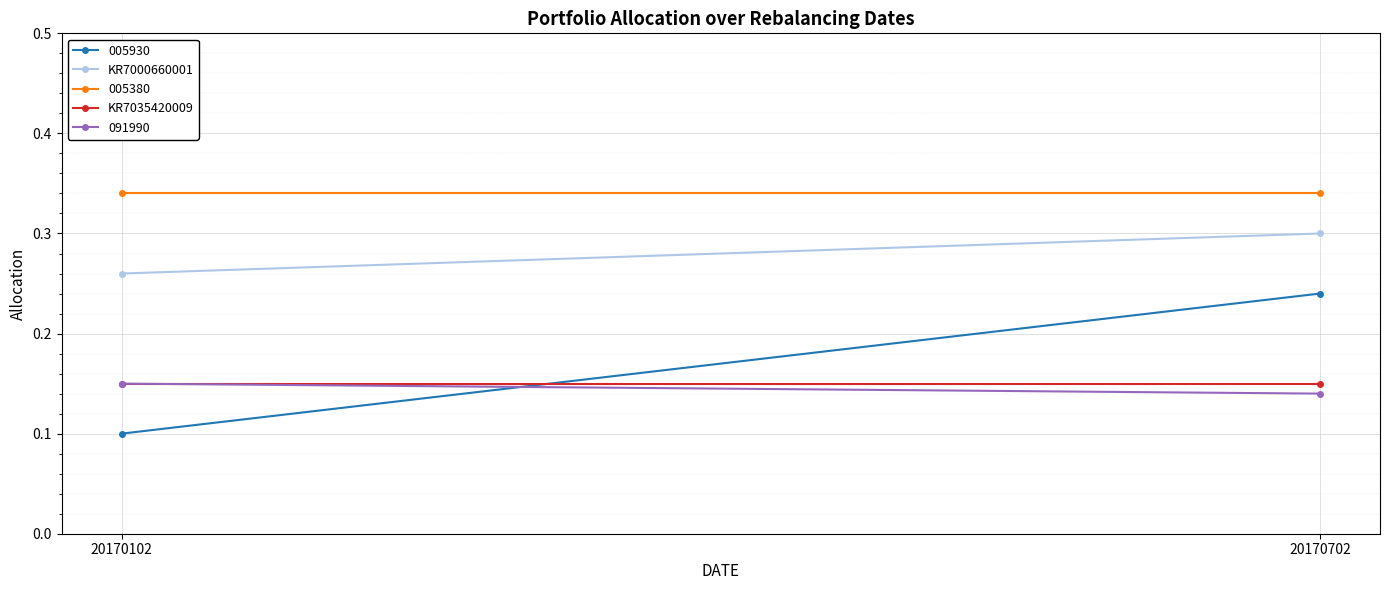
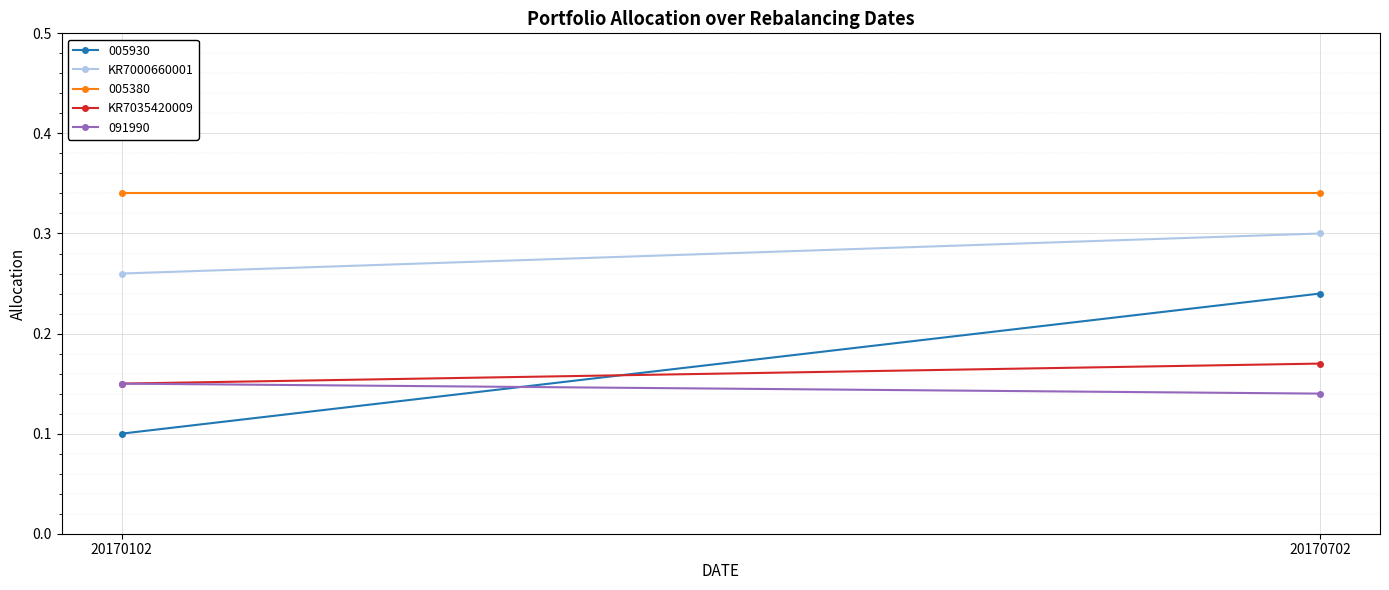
KR7035420009, 20170702: 0.15 -> 0.17
